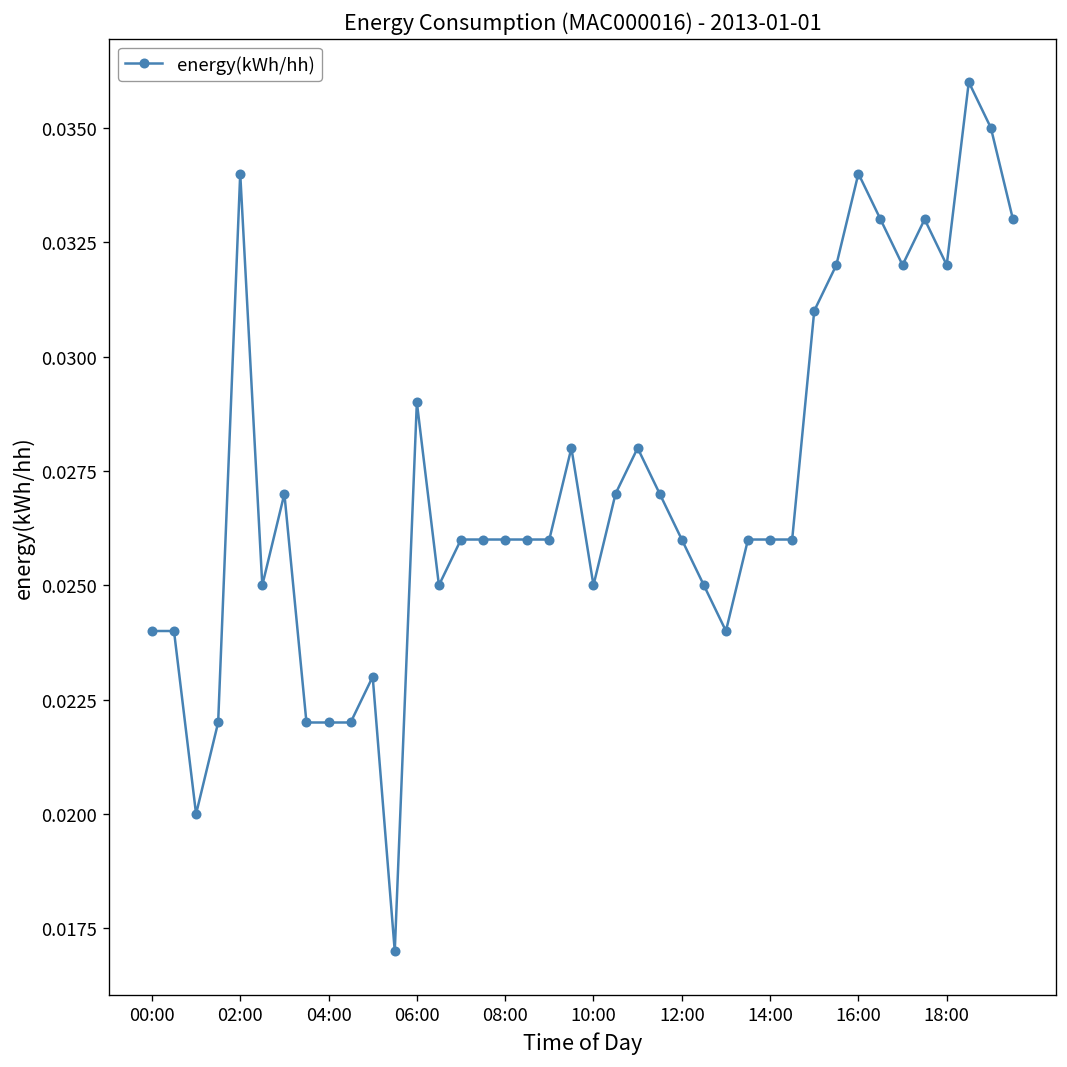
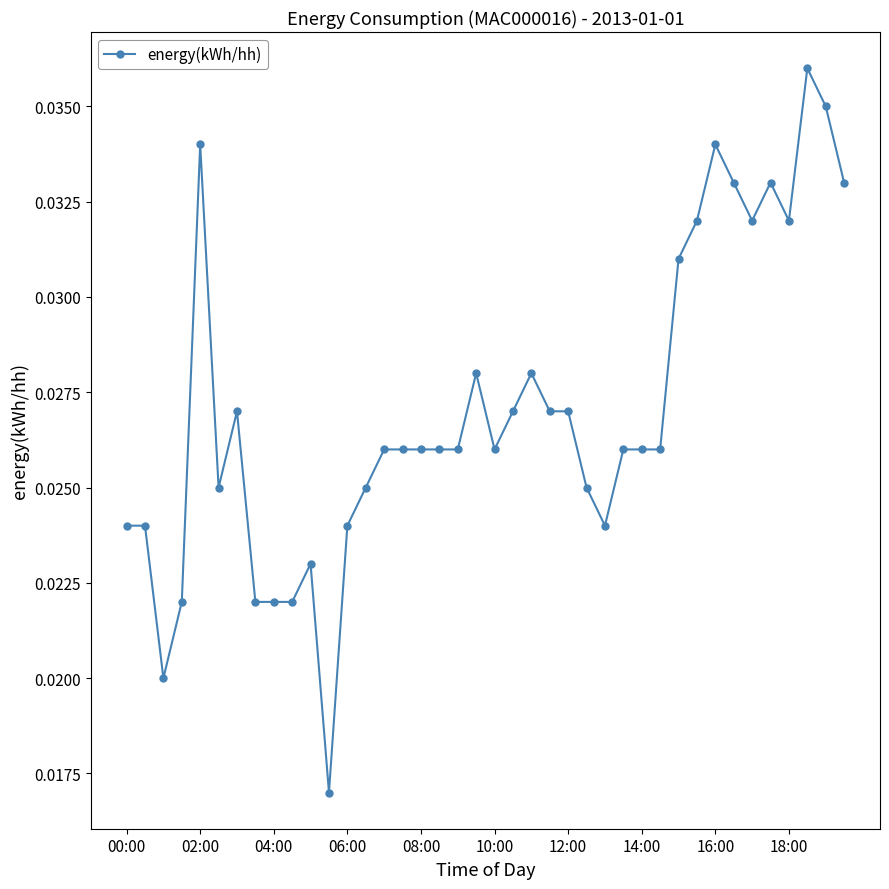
06:00: 0.029 -> 0.024
10:00: 0.025 -> 0.026
12:00: 0.026 -> 0.027
